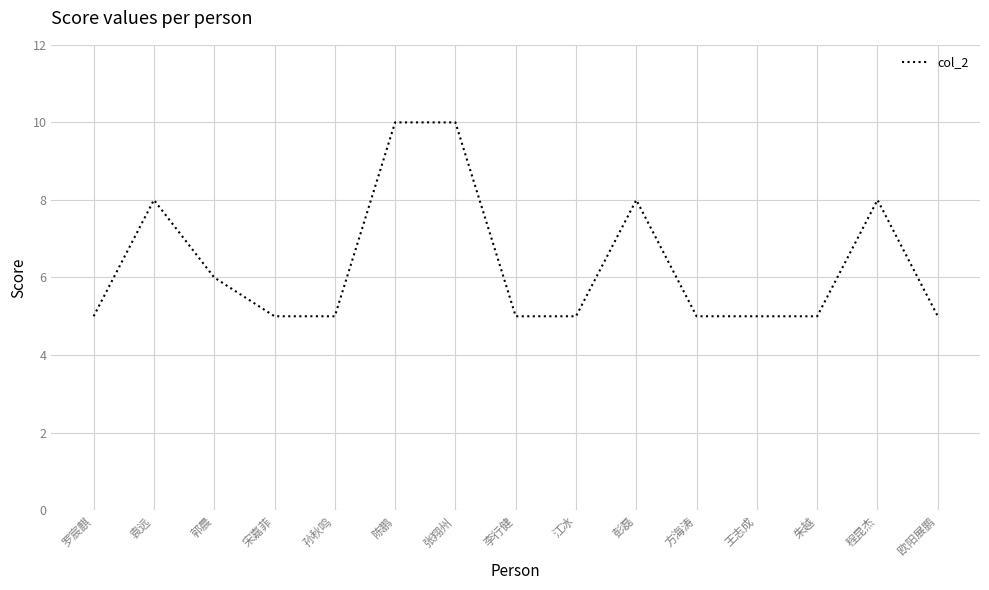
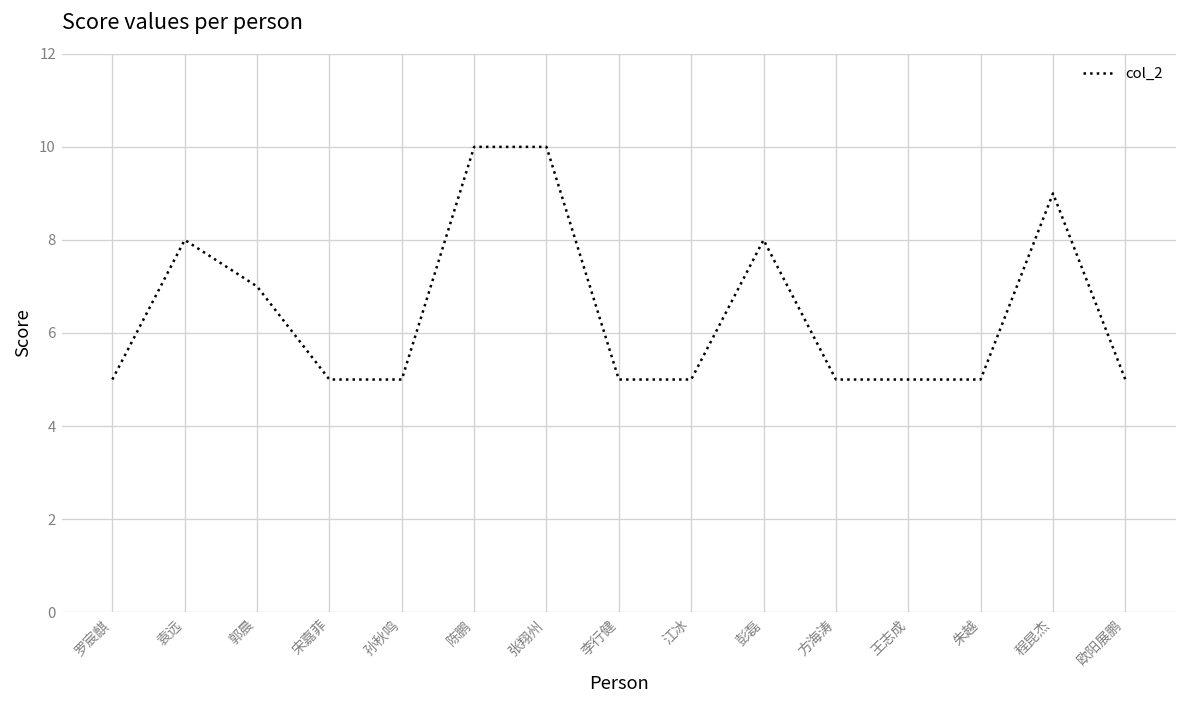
郭晨: 6 -> 7
程昆杰: 8 -> 9
